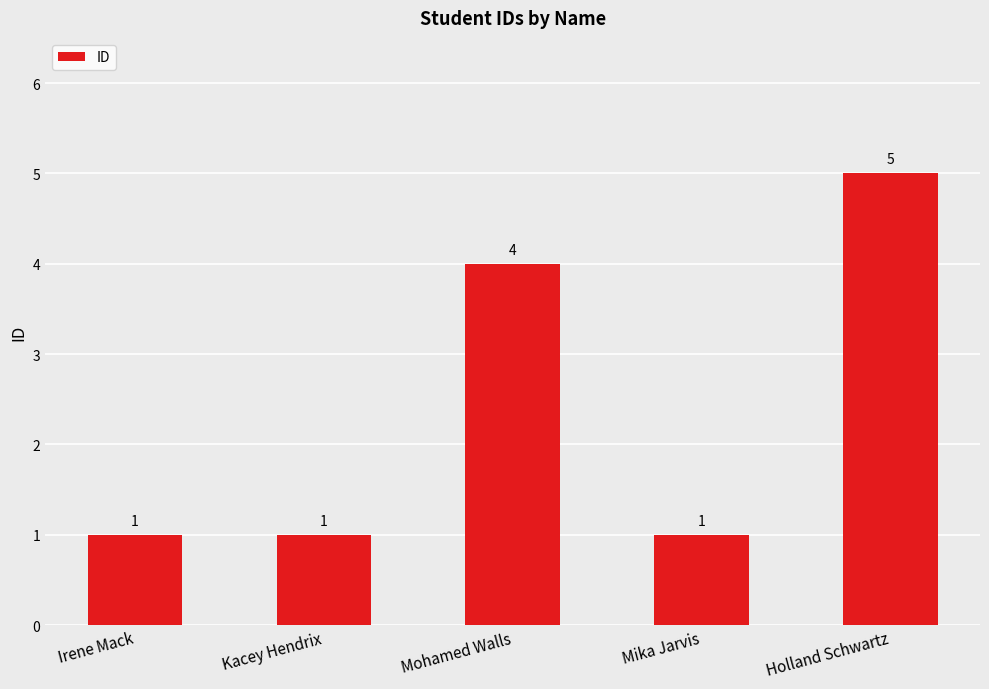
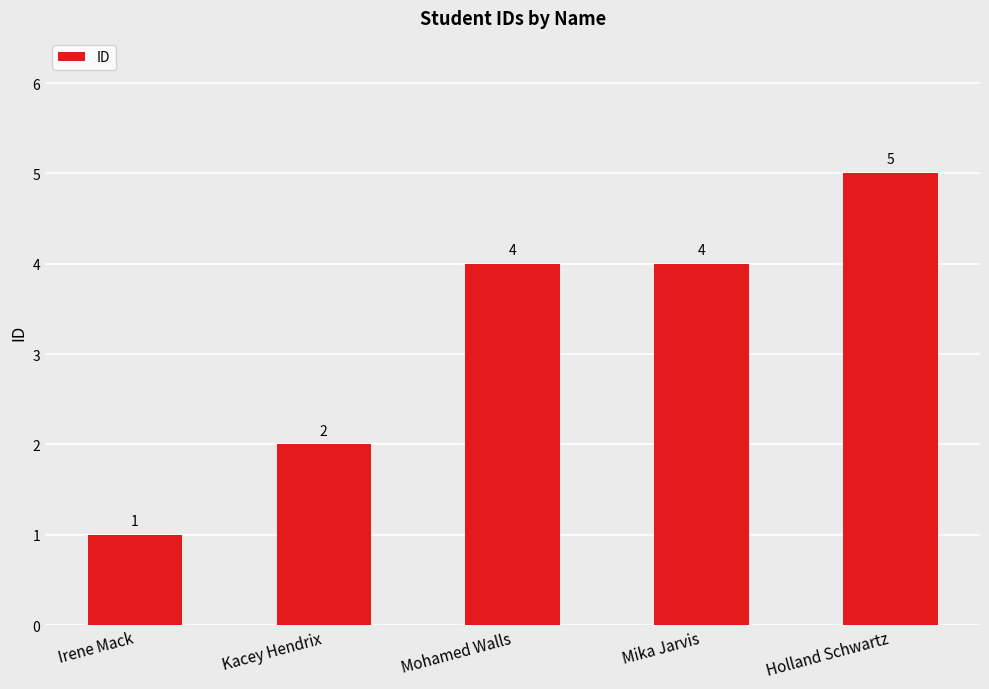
Kacey Hendrix: 1 -> 2
Mika Jarvis: 1 -> 4
